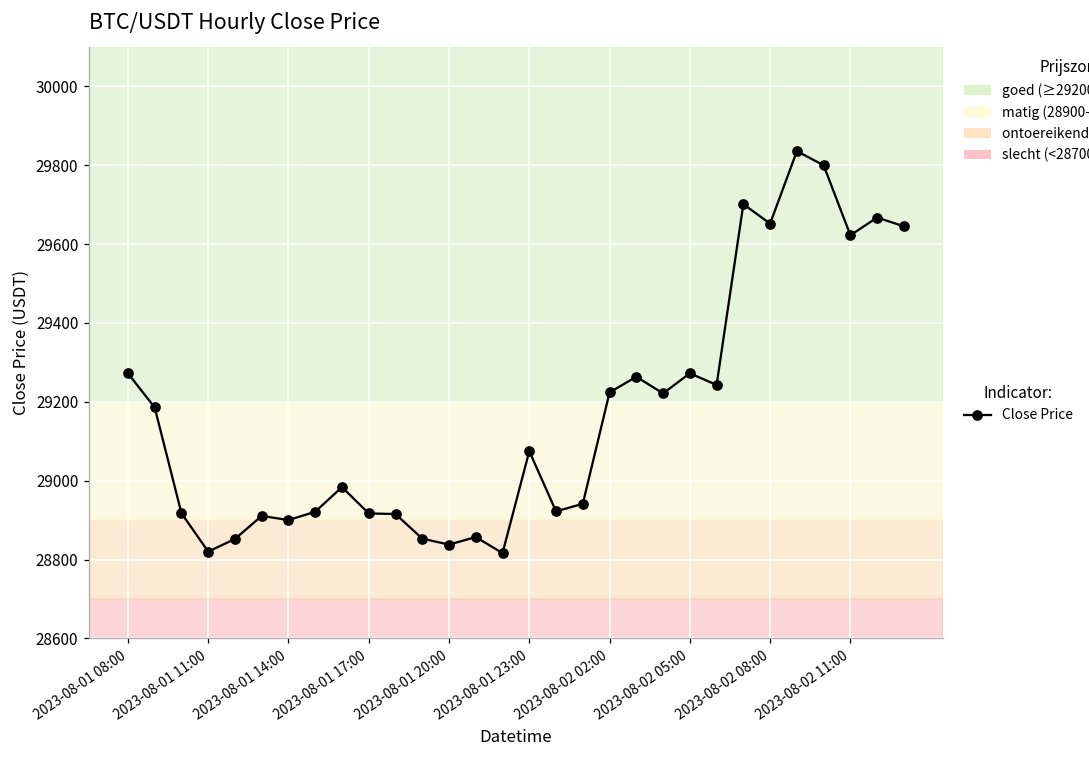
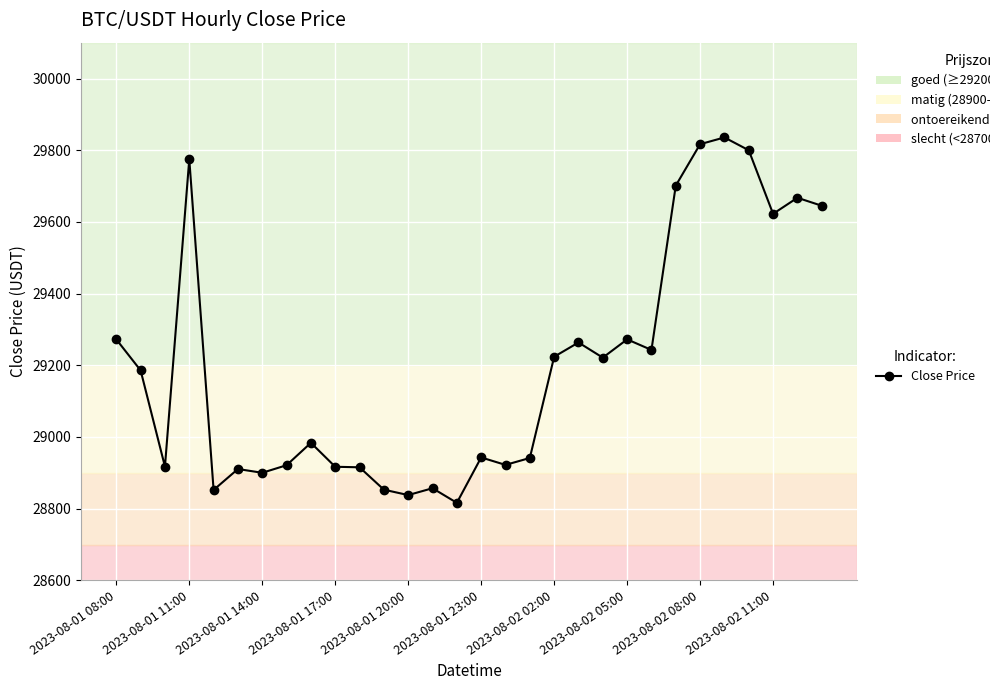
2023-08-01 11:00: 28820 -> 29780
2023-08-01 23:00: 29070 -> 28940
2023-08-02 08:00: 29650 -> 29820
